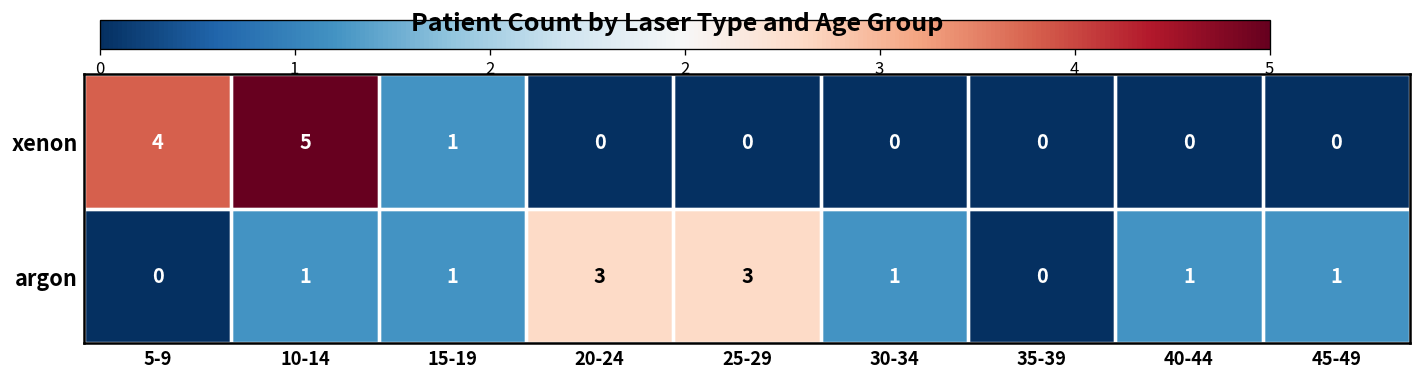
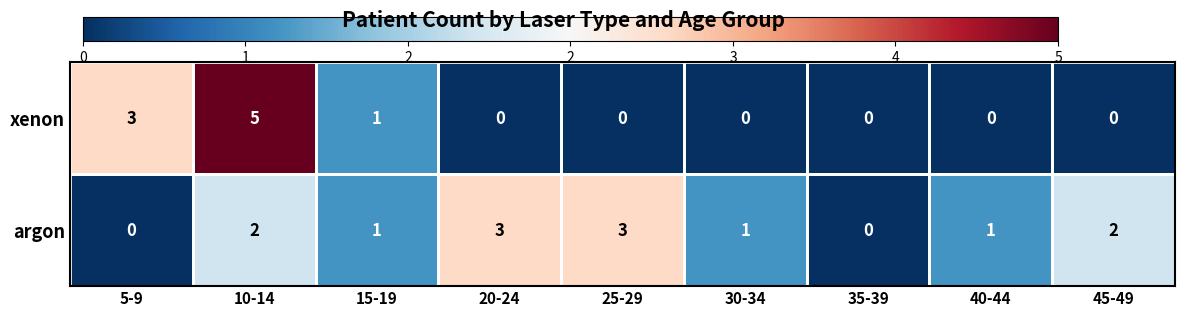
xenon, 5-9: 4 -> 3
argon, 10-14: 1 -> 2
argon, 45-49: 1 -> 2
